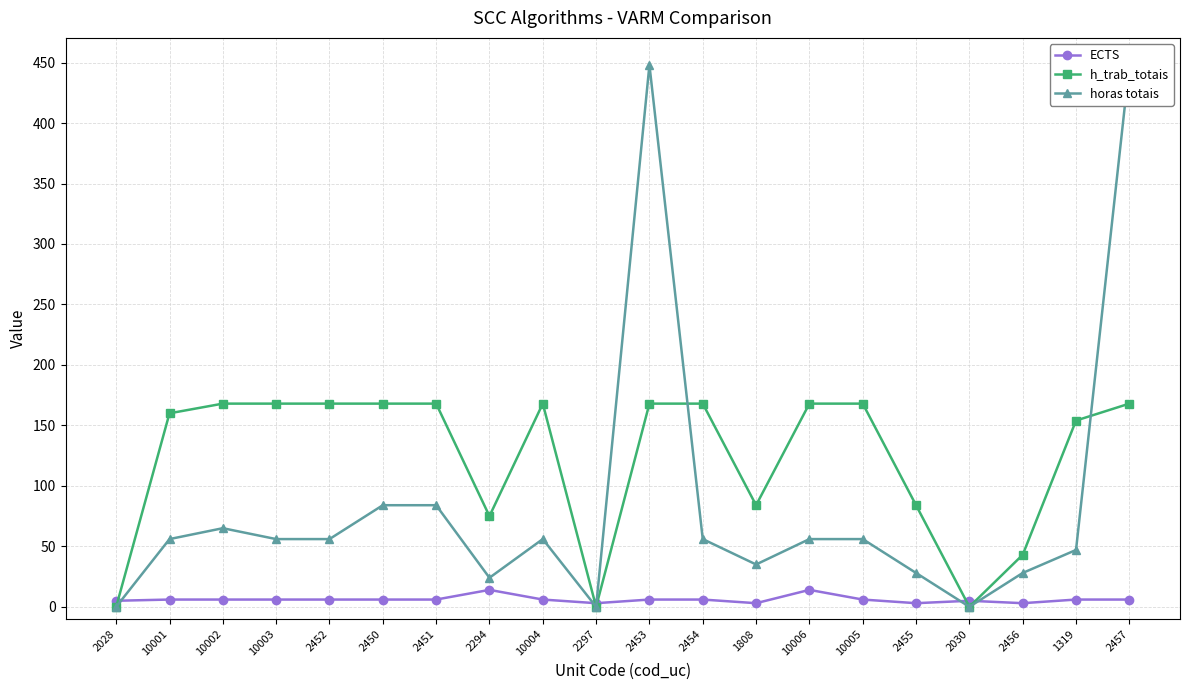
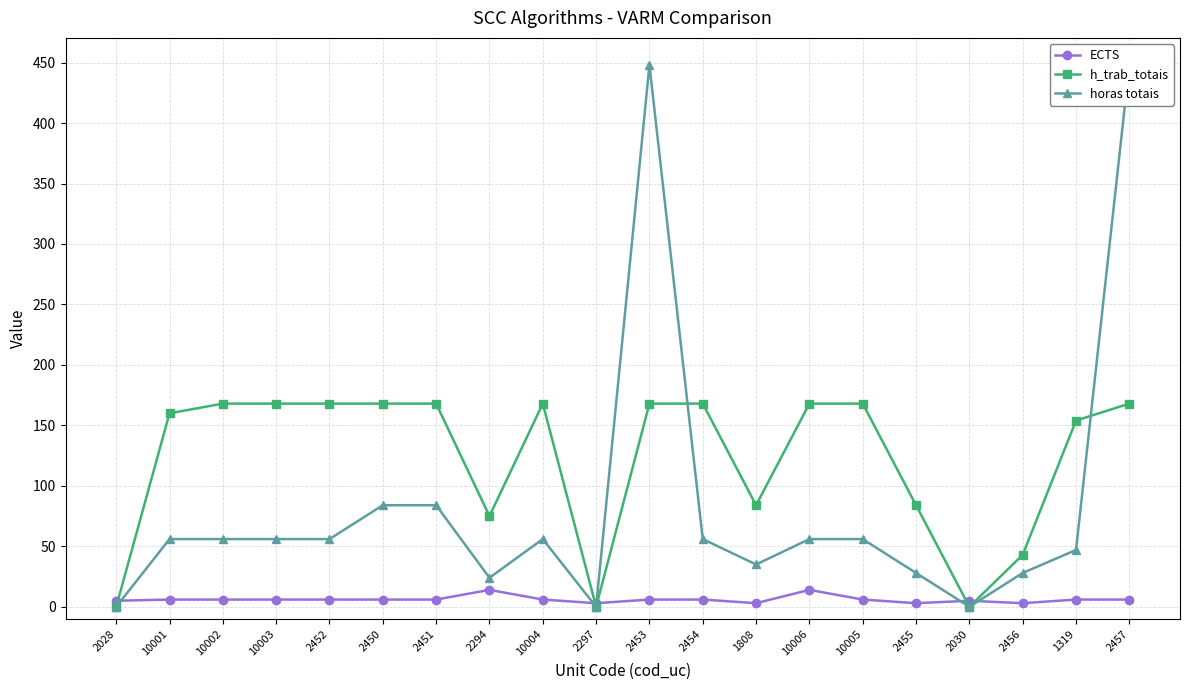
horas totais, 10002: 65 -> 56
